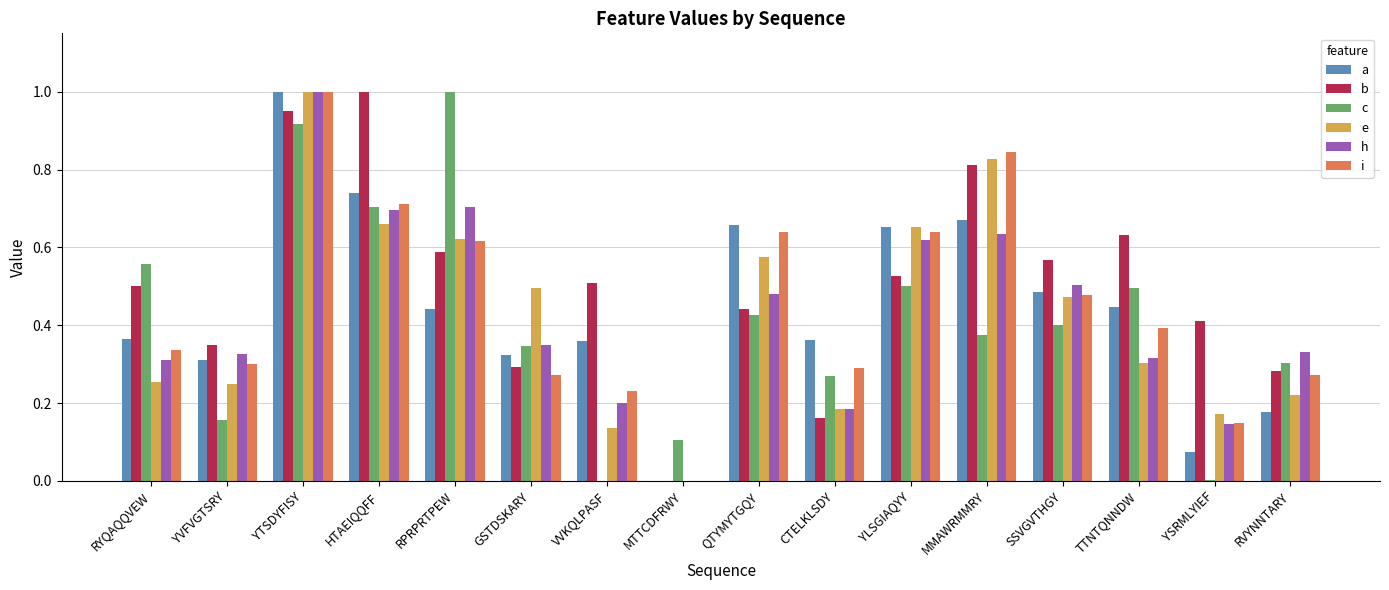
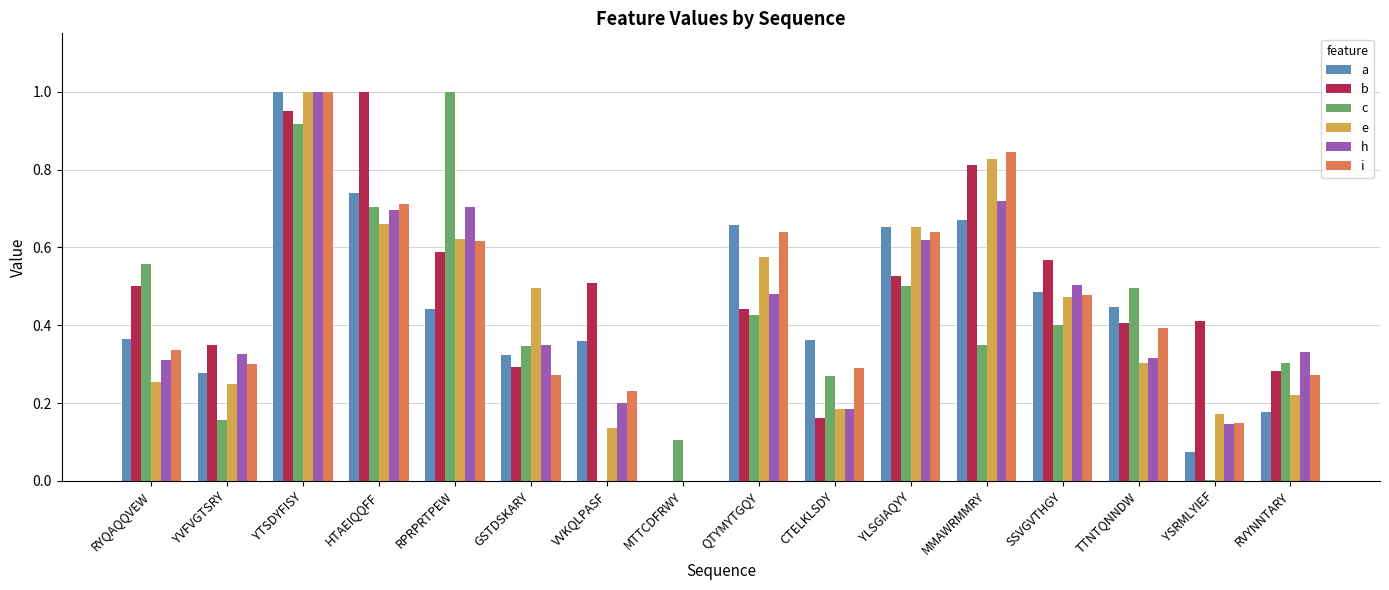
a, YVFVGTSRY: 0.31 -> 0.28
c, MMAWRMMRY: 0.38 -> 0.35
h, MMAWRMMRY: 0.63 -> 0.72
b, TTNTQNNDW: 0.63 -> 0.40
